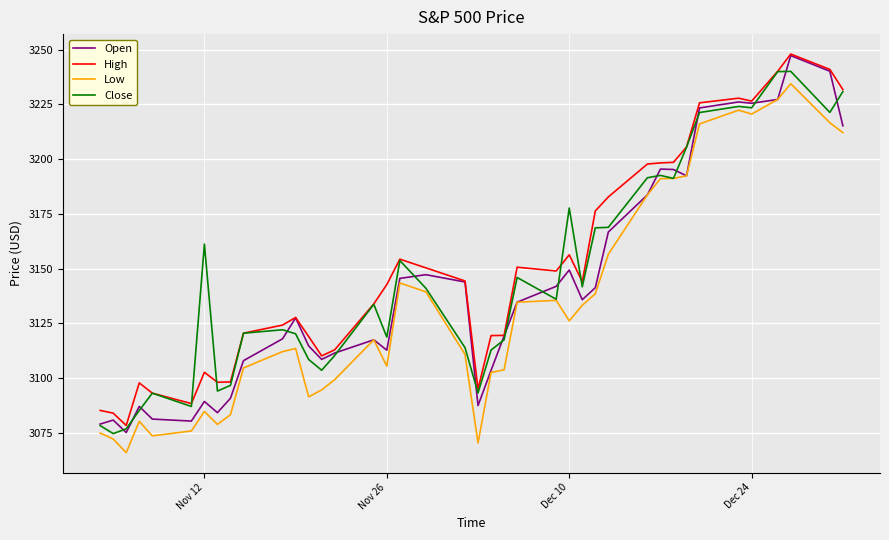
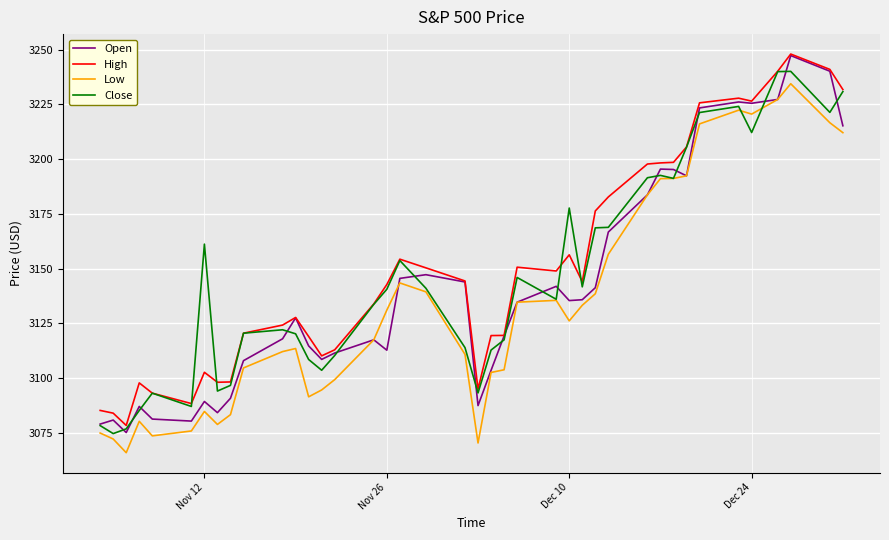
Low, Nov 26: 3105 -> 3131
Close, Nov 26: 3119 -> 3141
Open, Dec 10: 3149 -> 3135
Close, Dec 24: 3223 -> 3212
